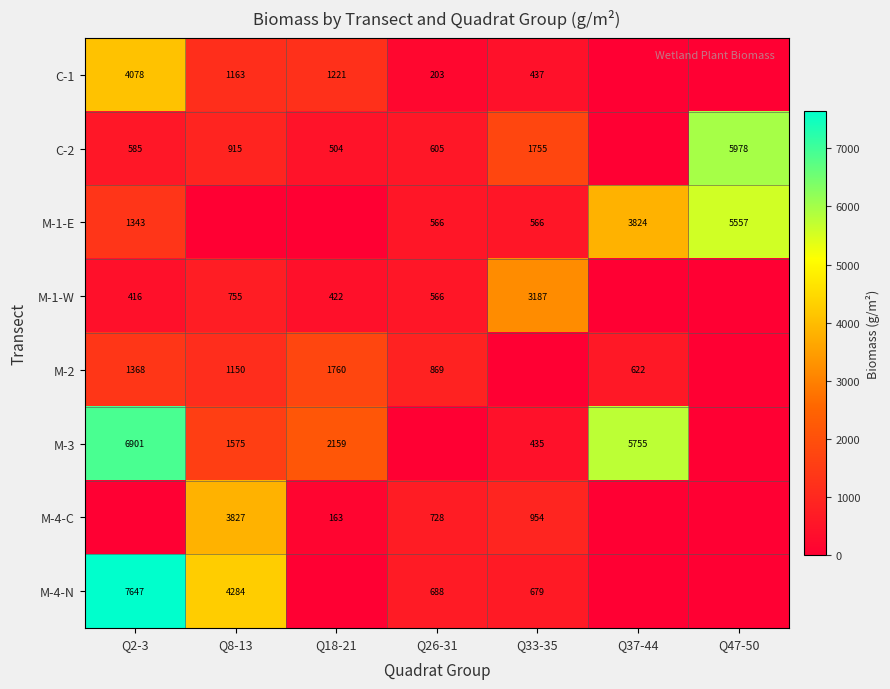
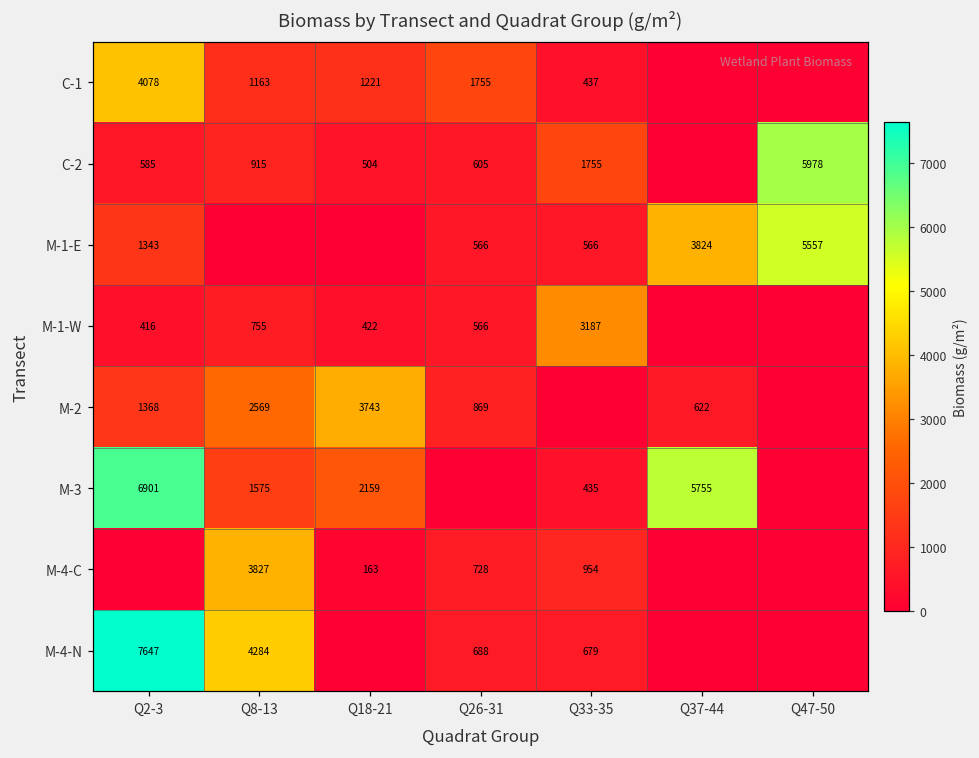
C-1, Q26-31: 203 -> 1755
M-2, Q8-13: 1150 -> 2569
M-2, Q18-21: 1760 -> 3743
